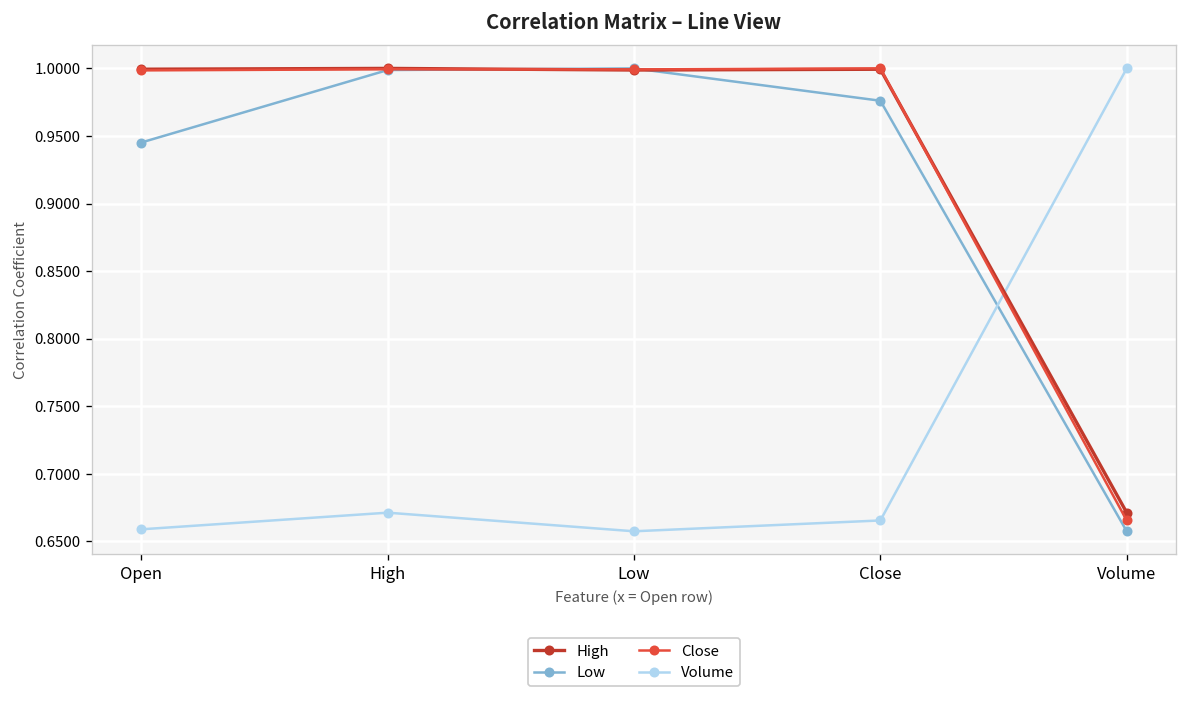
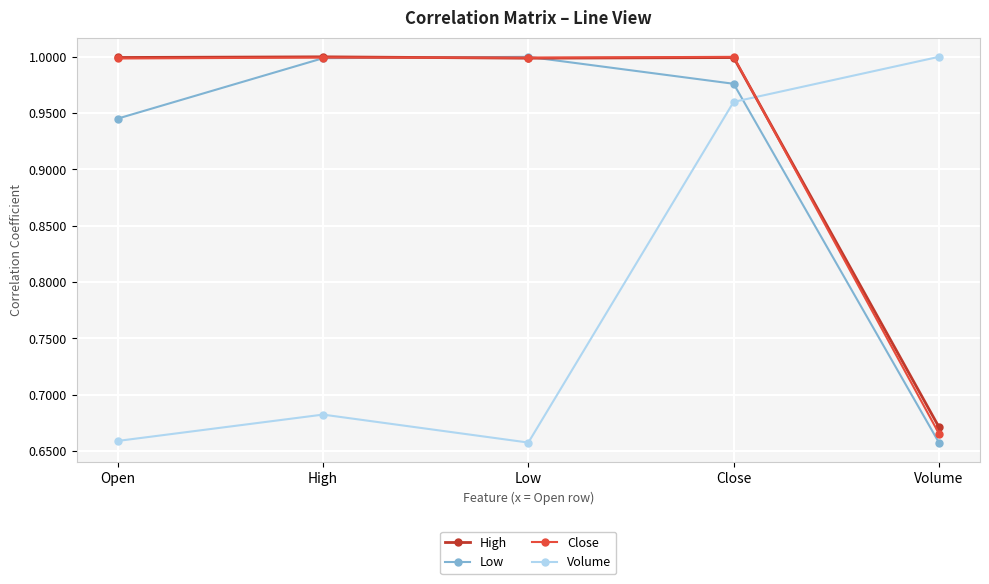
Volume, High: 0.671 -> 0.682
Volume, Close: 0.665 -> 0.960
